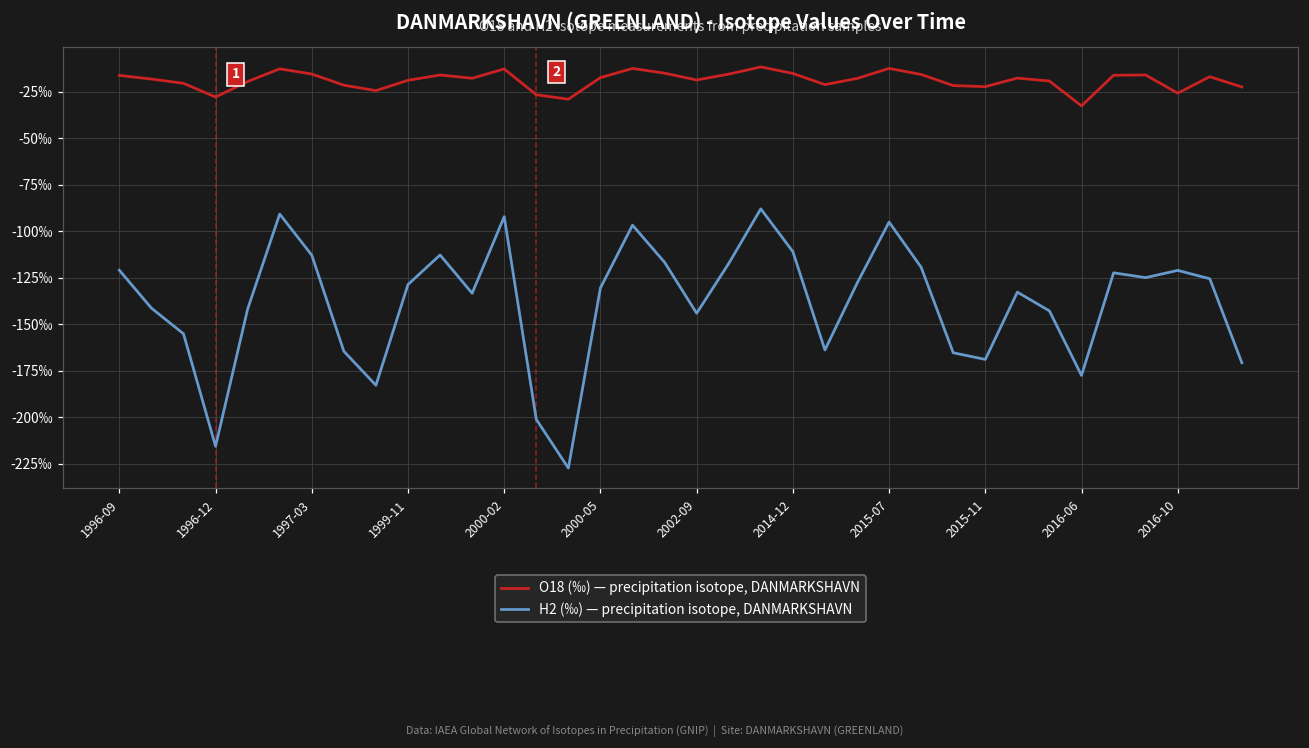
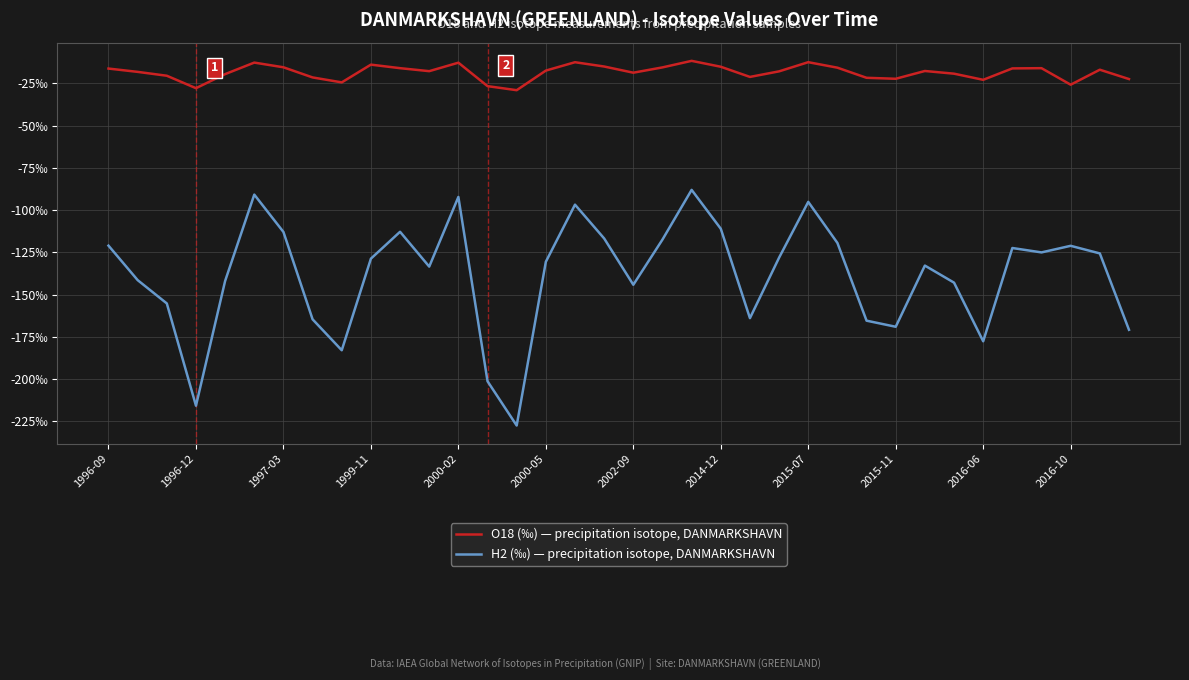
O18 (‰) — precipitation isotope, DANMARKSHAVN, 1999-11: -19‰ -> -14‰
O18 (‰) — precipitation isotope, DANMARKSHAVN, 2016-06: -33‰ -> -23‰
